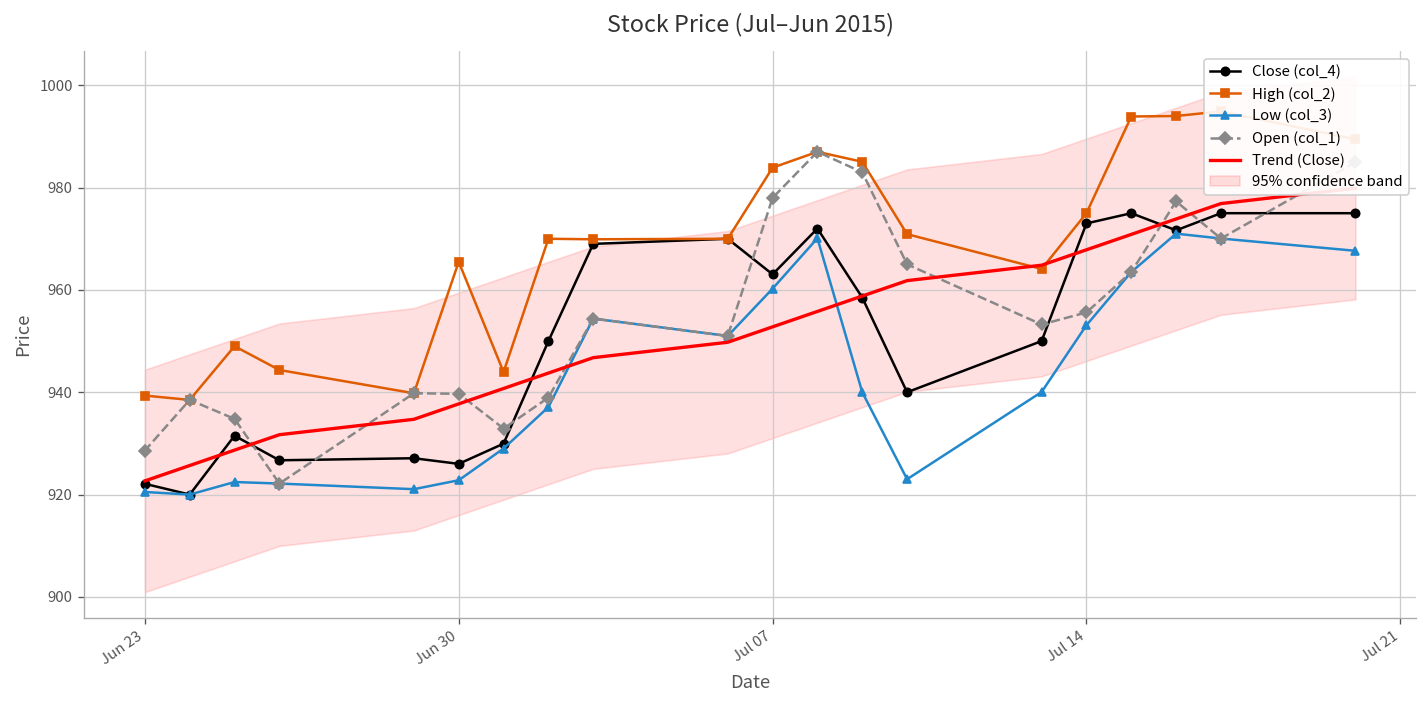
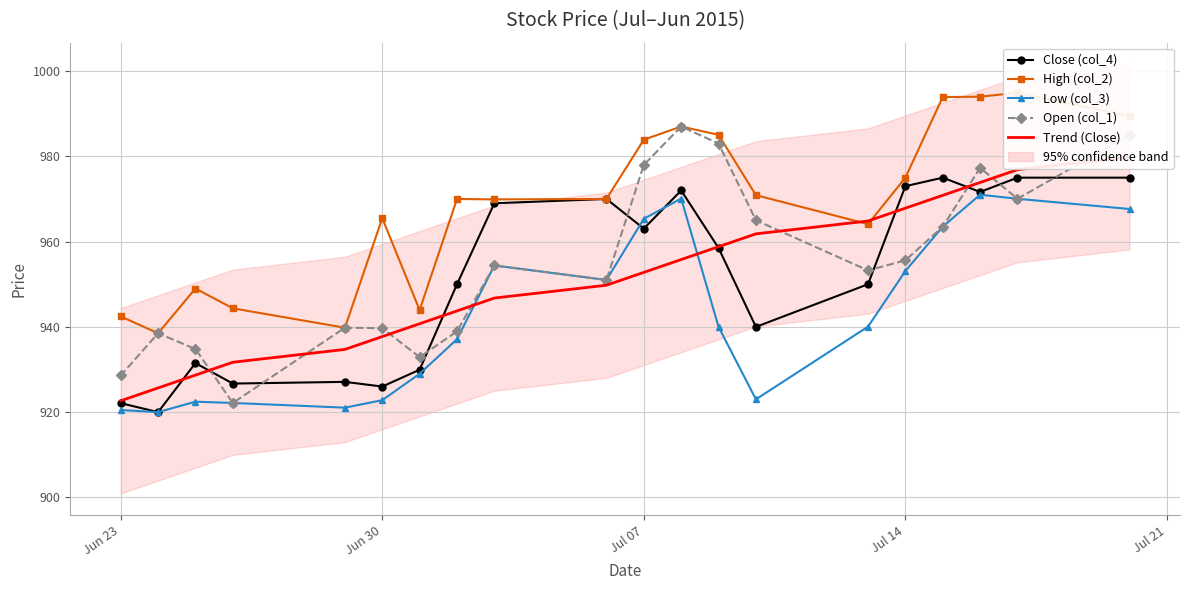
High (col_2), Jun 23: 939 -> 942
Low (col_3), Jul 07: 960 -> 965
